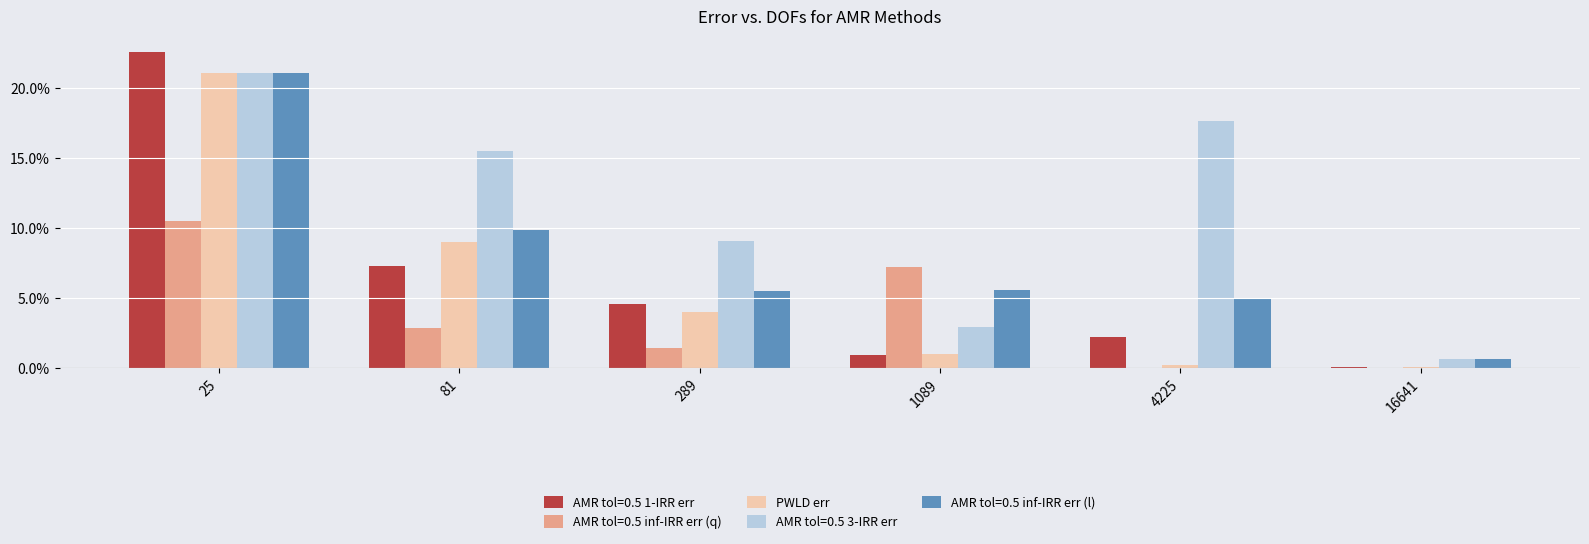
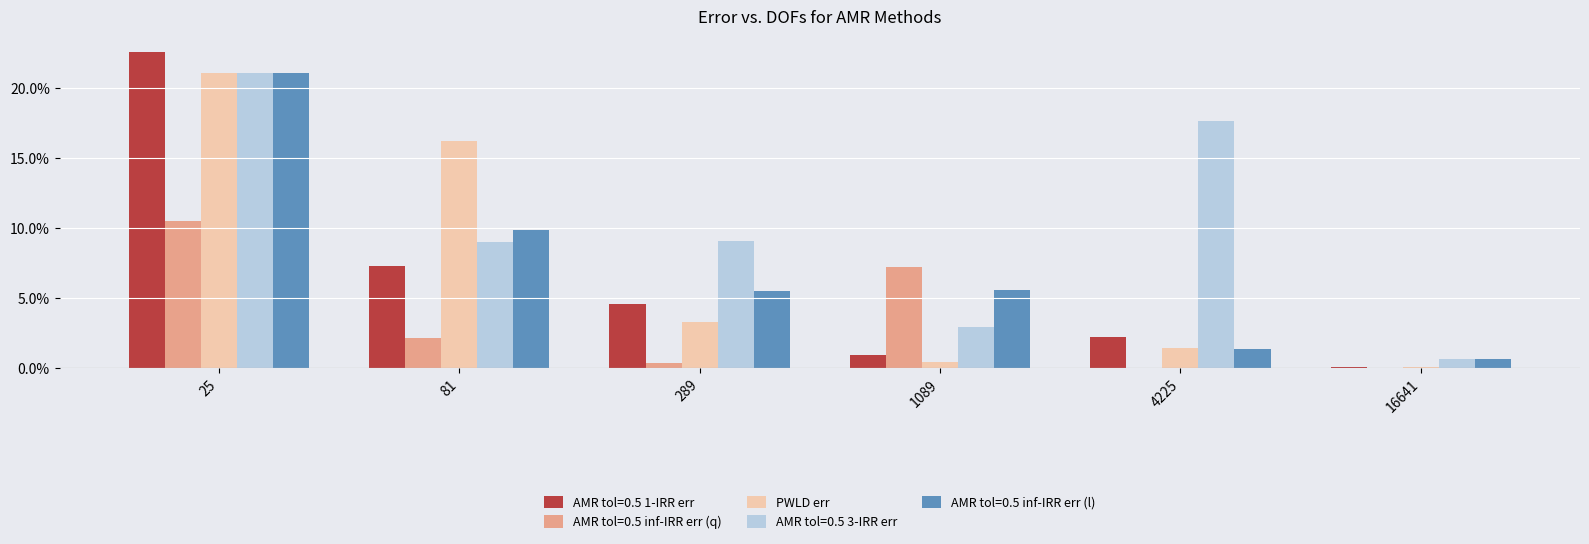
AMR tol=0.5 inf-IRR err (q), 81: 2.9% -> 2.2%
PWLD err, 81: 9.0% -> 16.2%
AMR tol=0.5 3-IRR err, 81: 15.5% -> 9.0%
AMR tol=0.5 inf-IRR err (q), 289: 1.4% -> 0.3%
PWLD err, 289: 4.0% -> 3.3%
PWLD err, 1089: 1.0% -> 0.4%
PWLD err, 4225: 0.3% -> 1.5%
AMR tol=0.5 inf-IRR err (l), 4225: 5.0% -> 1.4%
